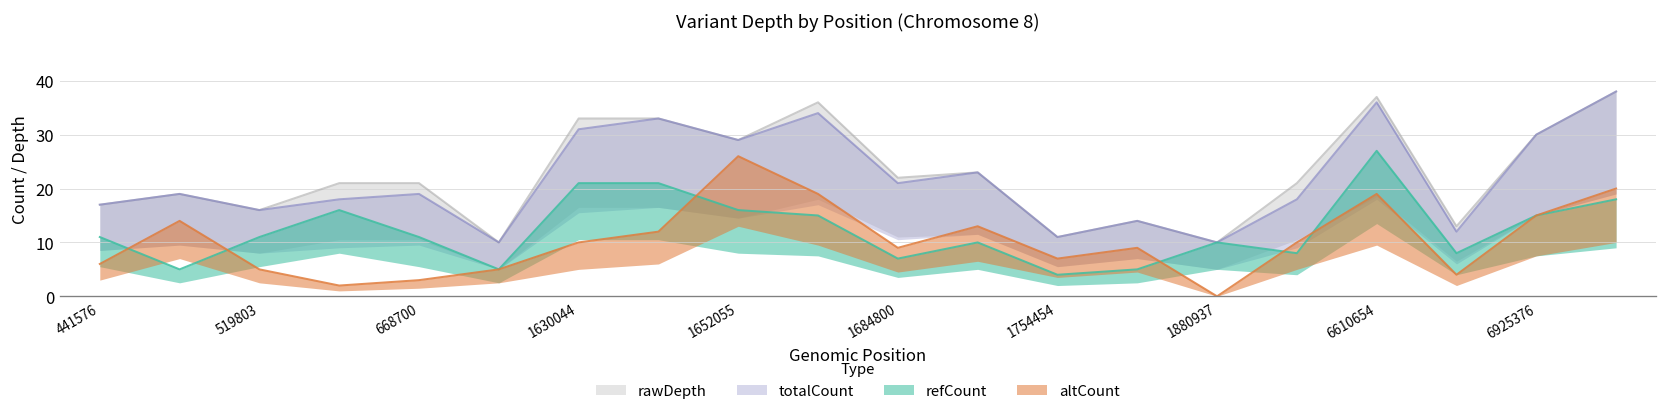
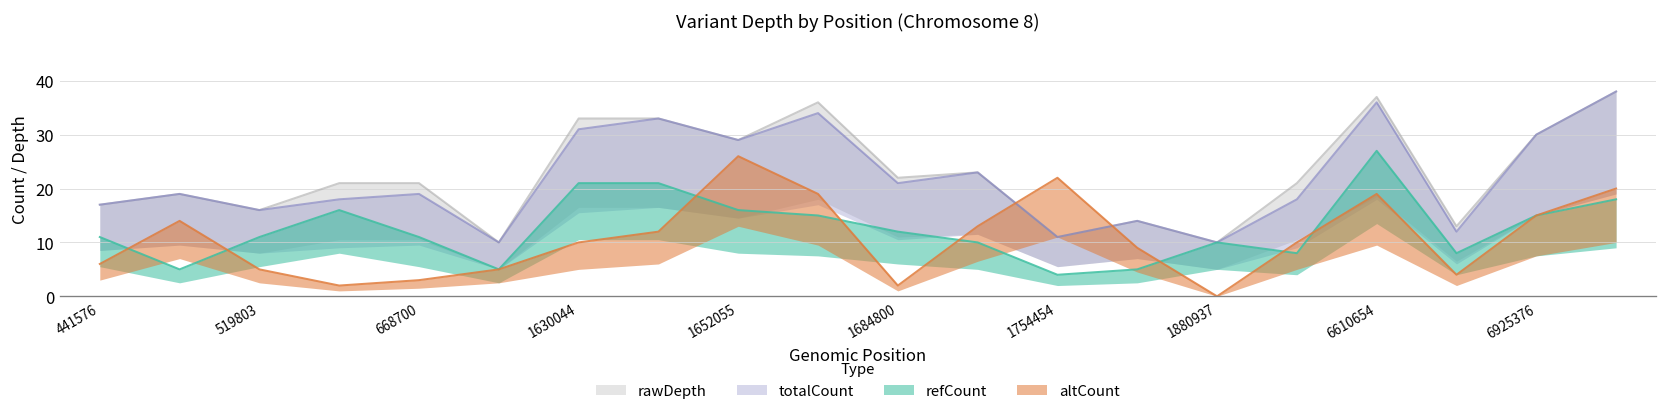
refCount, 1684800: 7 -> 12
altCount, 1684800: 9 -> 2
altCount, 1754454: 7 -> 22
